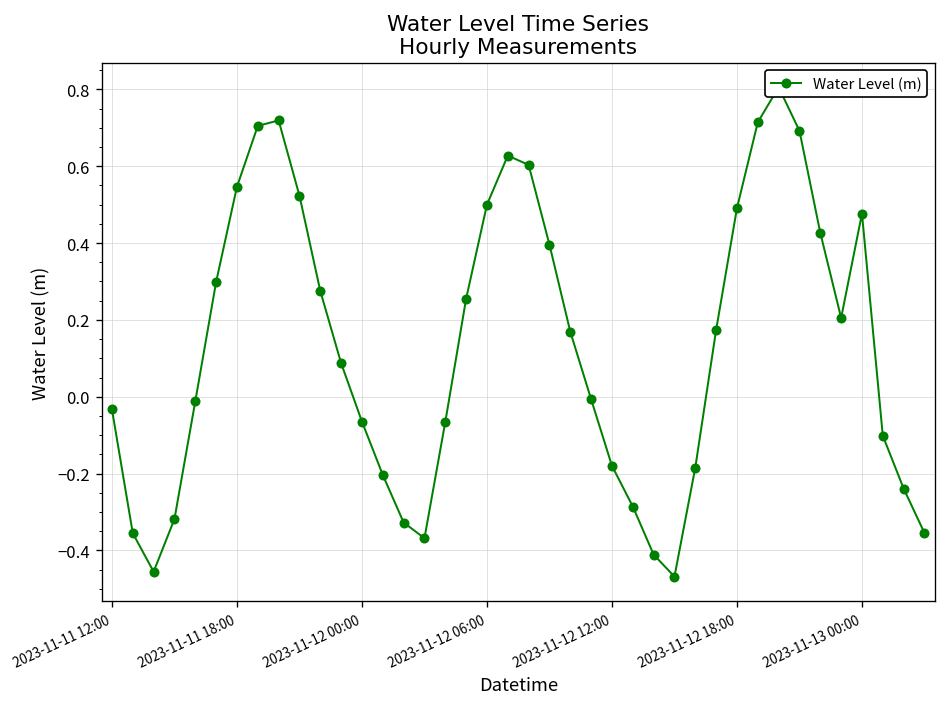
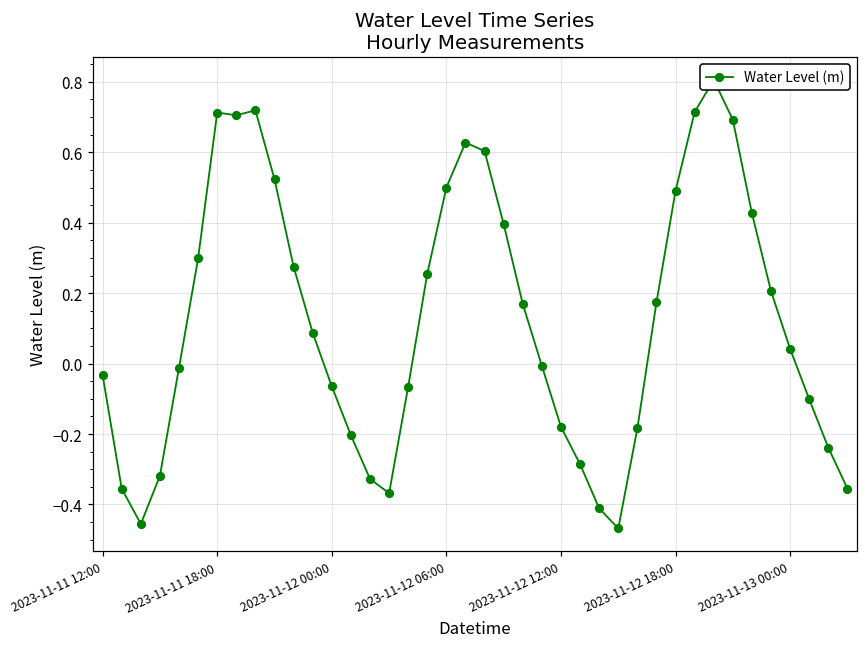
2023-11-11 18:00: 0.55 -> 0.71
2023-11-13 00:00: 0.48 -> 0.04
